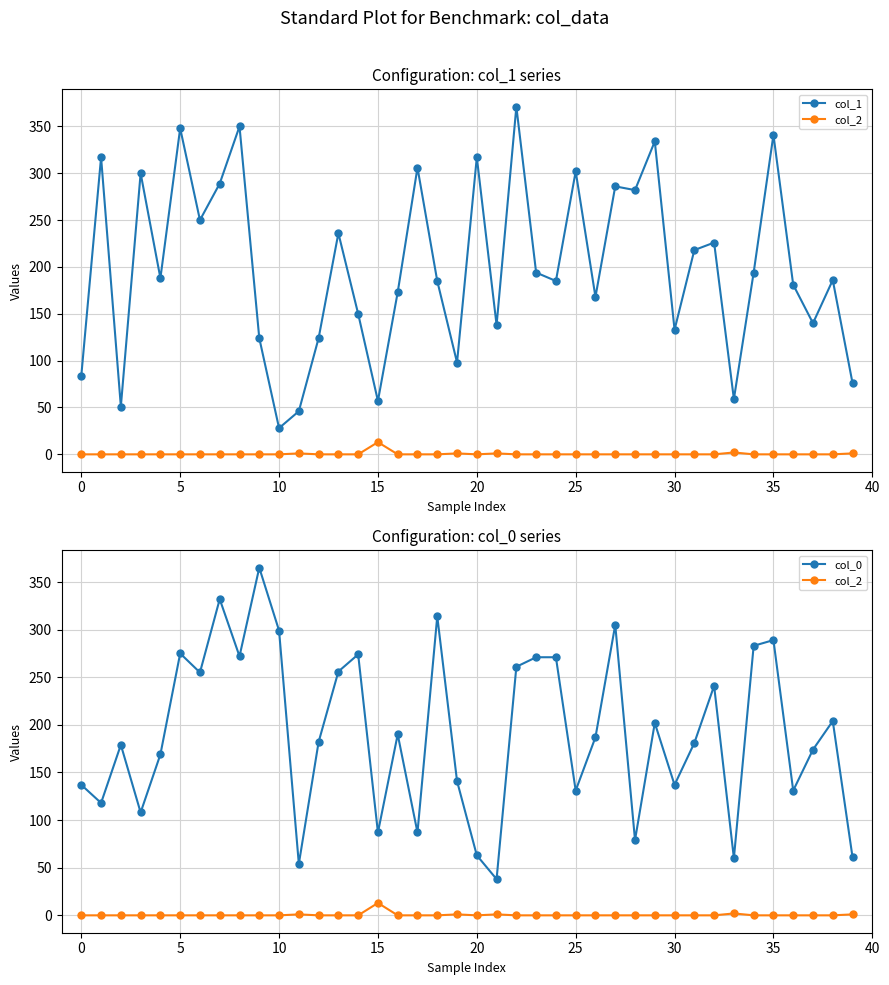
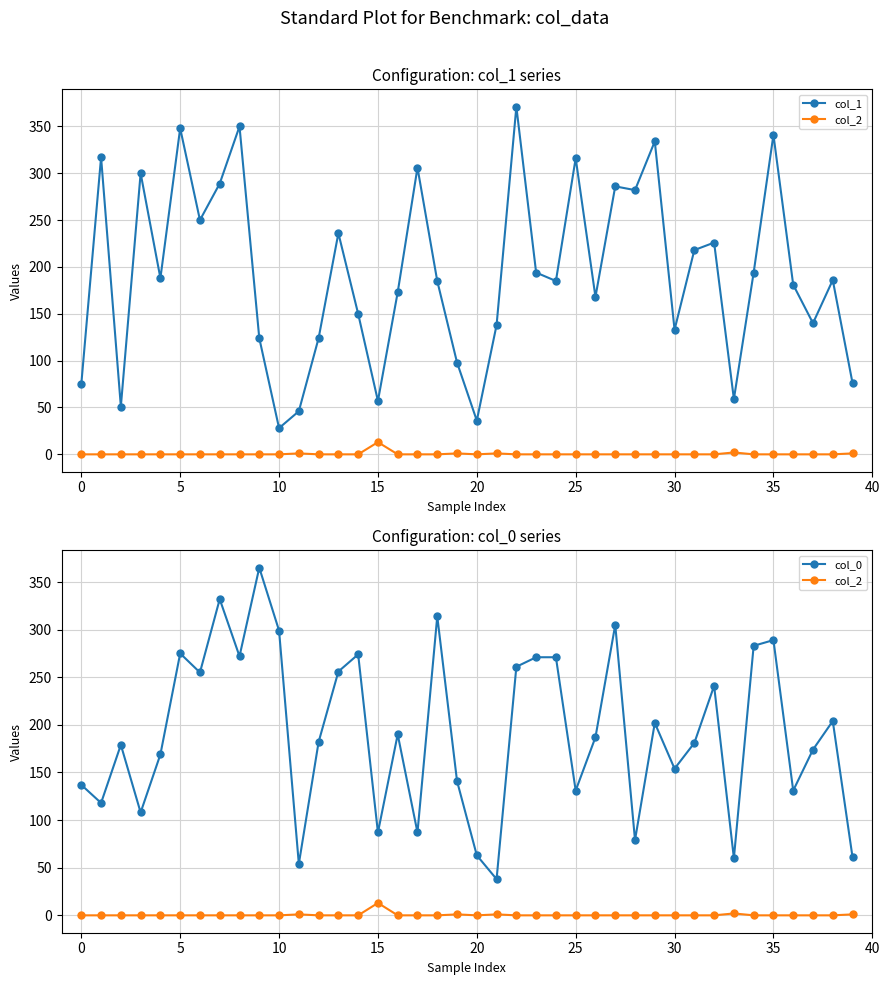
Configuration: col_1 series, col_1, 0: 84 -> 75
Configuration: col_1 series, col_1, 20: 320 -> 40
Configuration: col_1 series, col_1, 25: 300 -> 320
Configuration: col_0 series, col_0, 30: 140 -> 150
